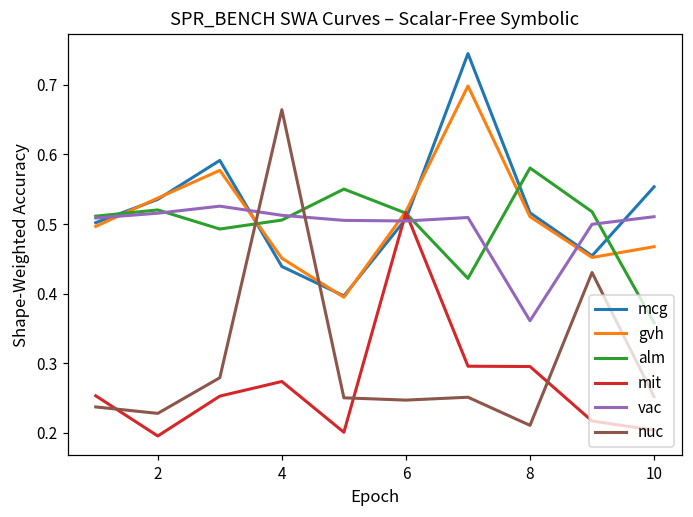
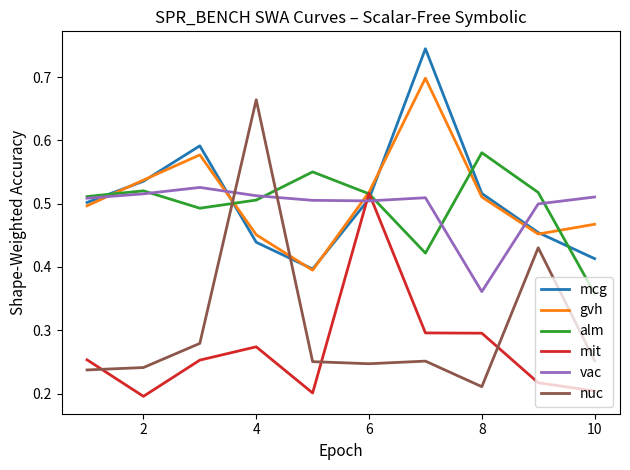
nuc, 2: 0.23 -> 0.24
mcg, 10: 0.55 -> 0.41
